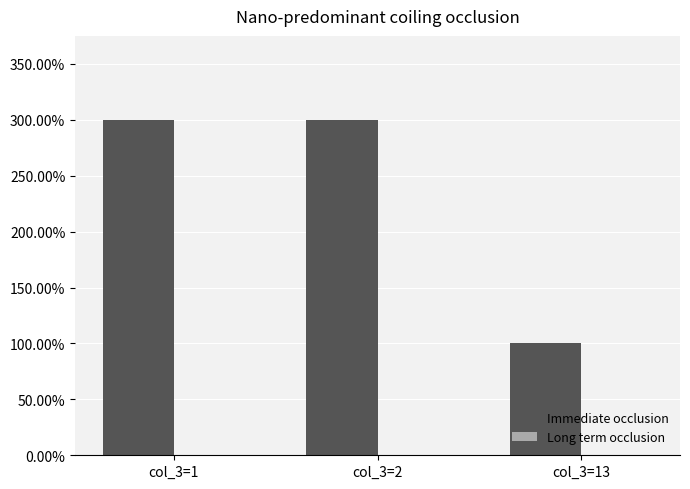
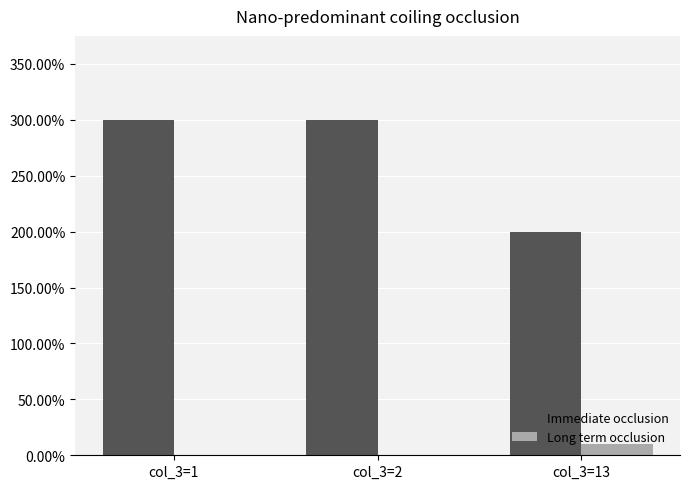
Immediate occlusion, col_3=13: 100% -> 200%
Long term occlusion, col_3=13: 0% -> 10%
